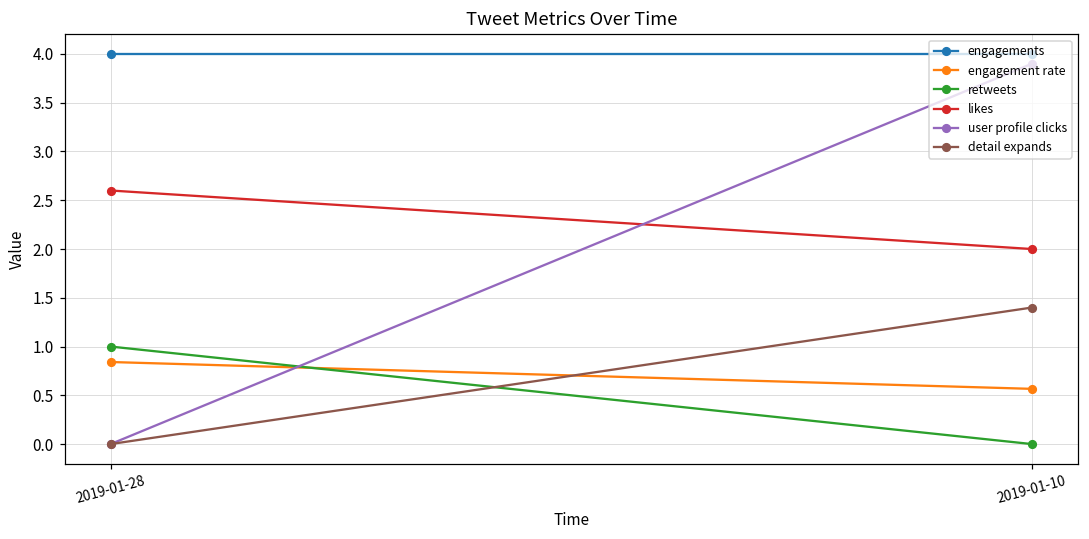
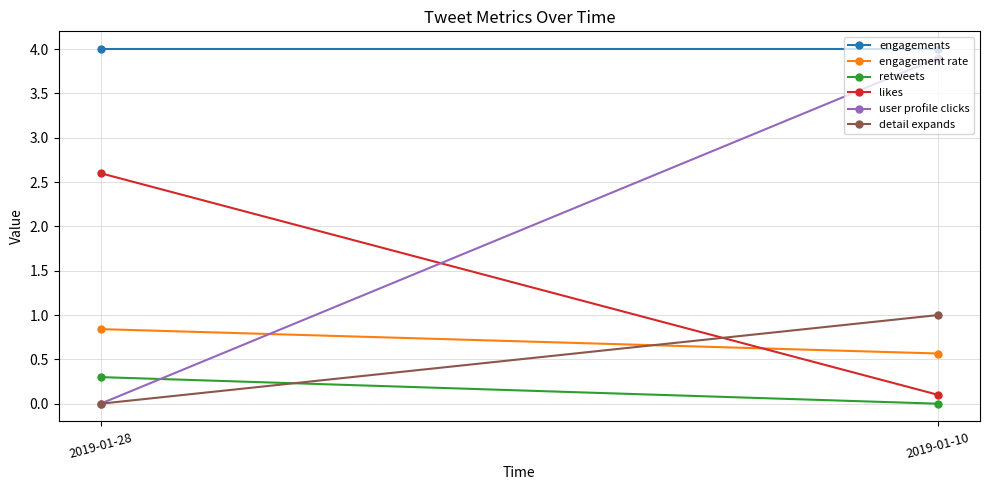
retweets, 2019-01-28: 1.0 -> 0.3
likes, 2019-01-10: 2.0 -> 0.1
detail expands, 2019-01-10: 1.4 -> 1.0
